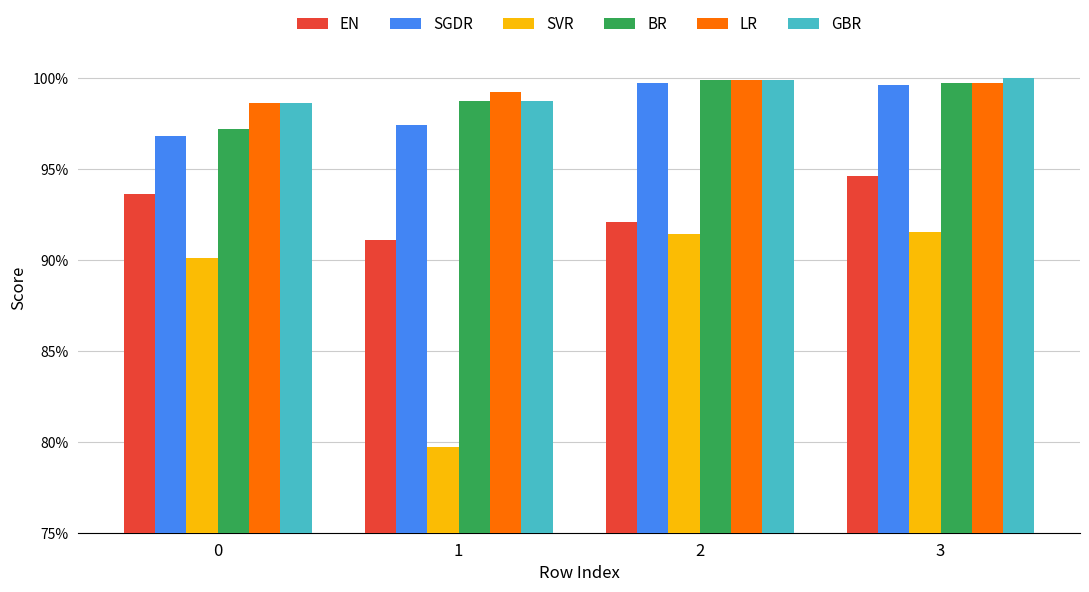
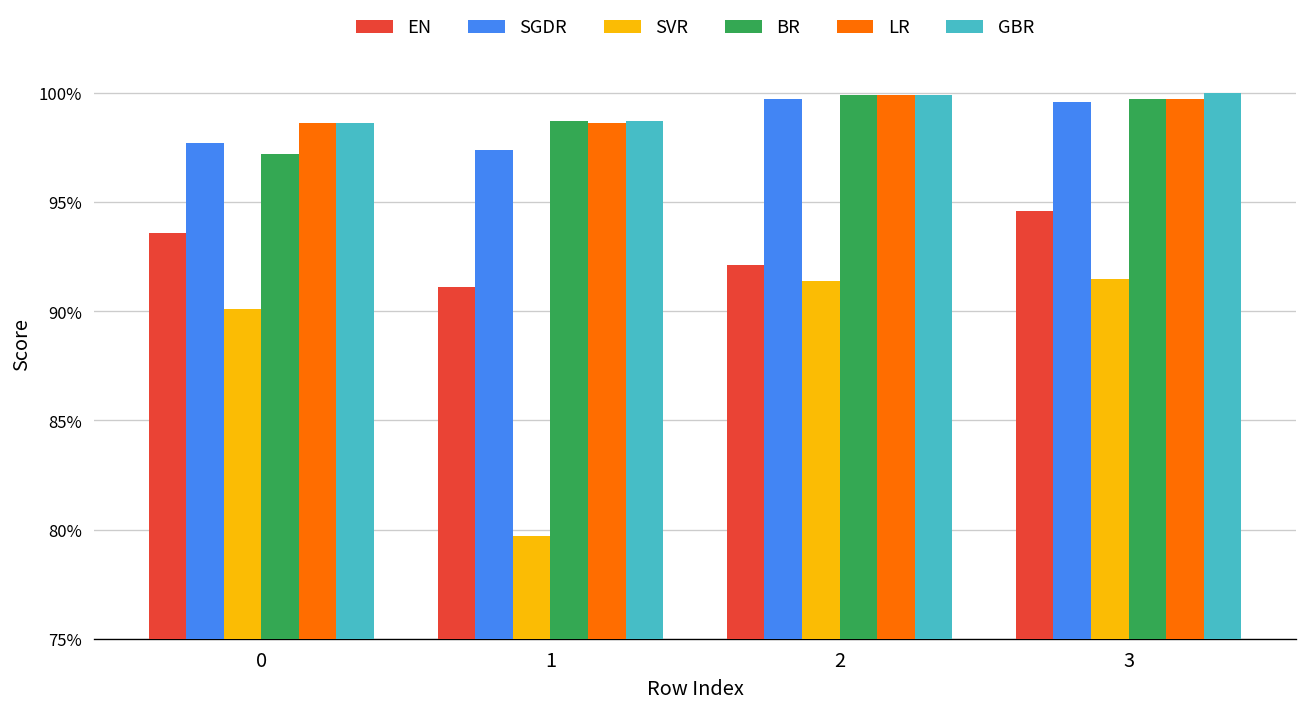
SGDR, 0: 96.8% -> 97.7%
LR, 1: 99.2% -> 98.6%
